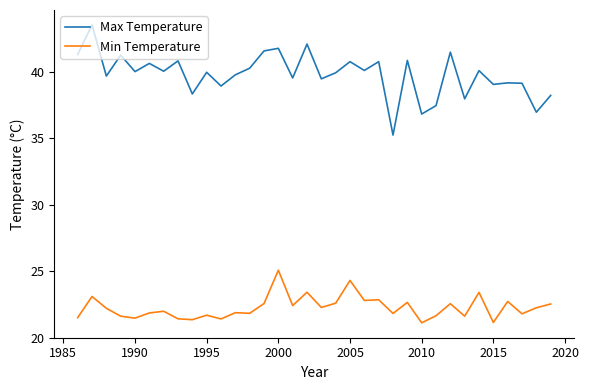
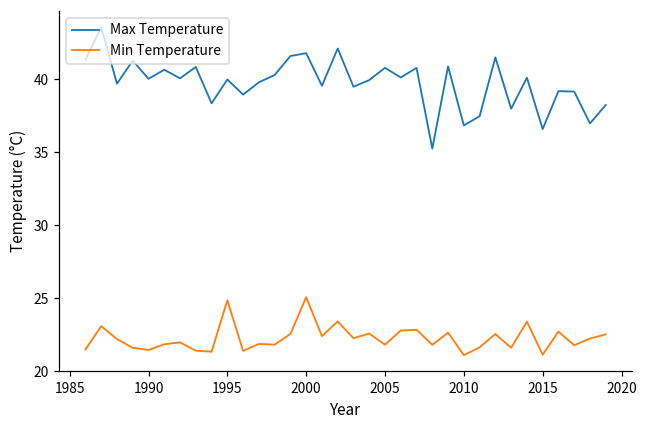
Min Temperature, 1995: 21.7 -> 24.9
Min Temperature, 2005: 24.3 -> 21.8
Max Temperature, 2015: 39.1 -> 36.6
